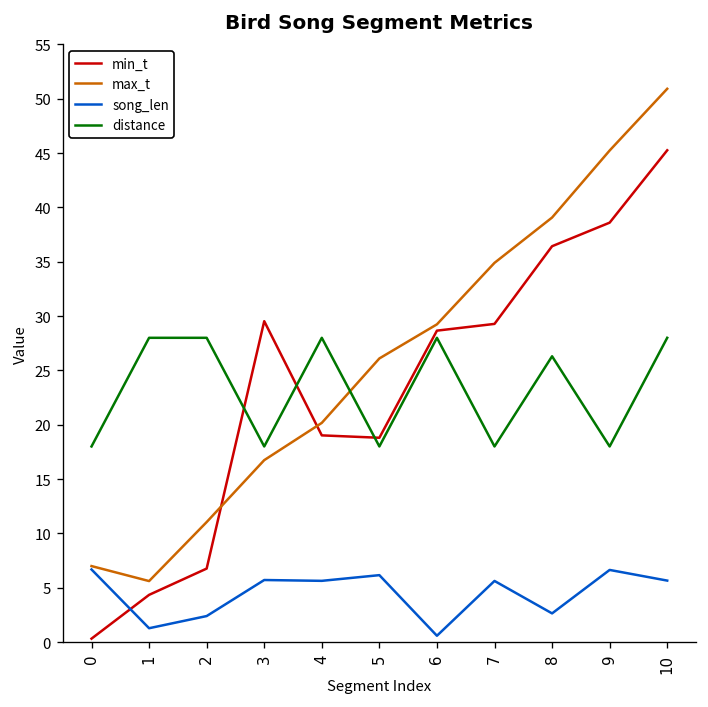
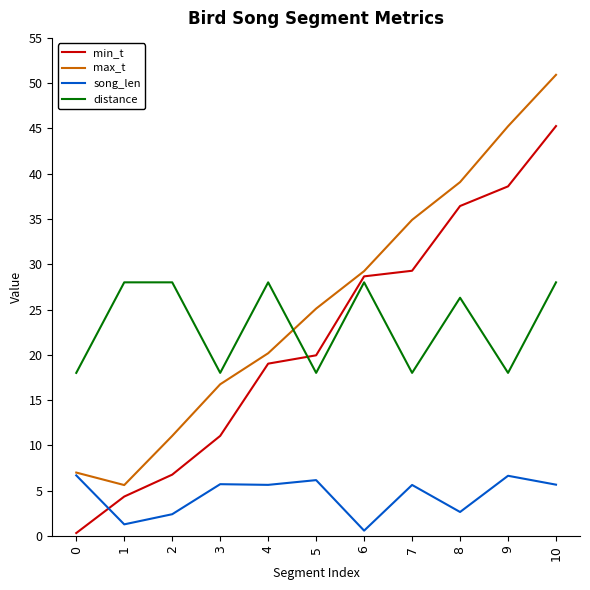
min_t, 3: 30 -> 11
min_t, 5: 19 -> 20
max_t, 5: 26 -> 25
